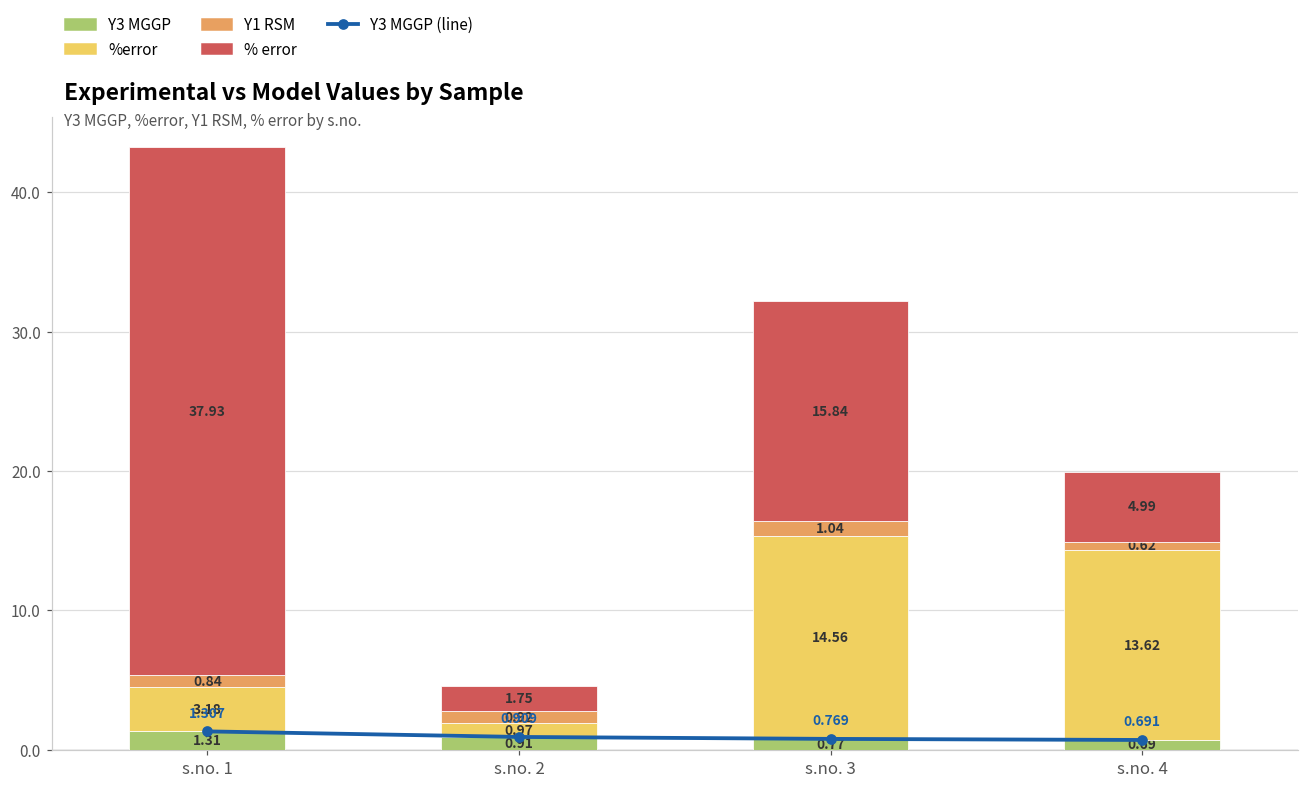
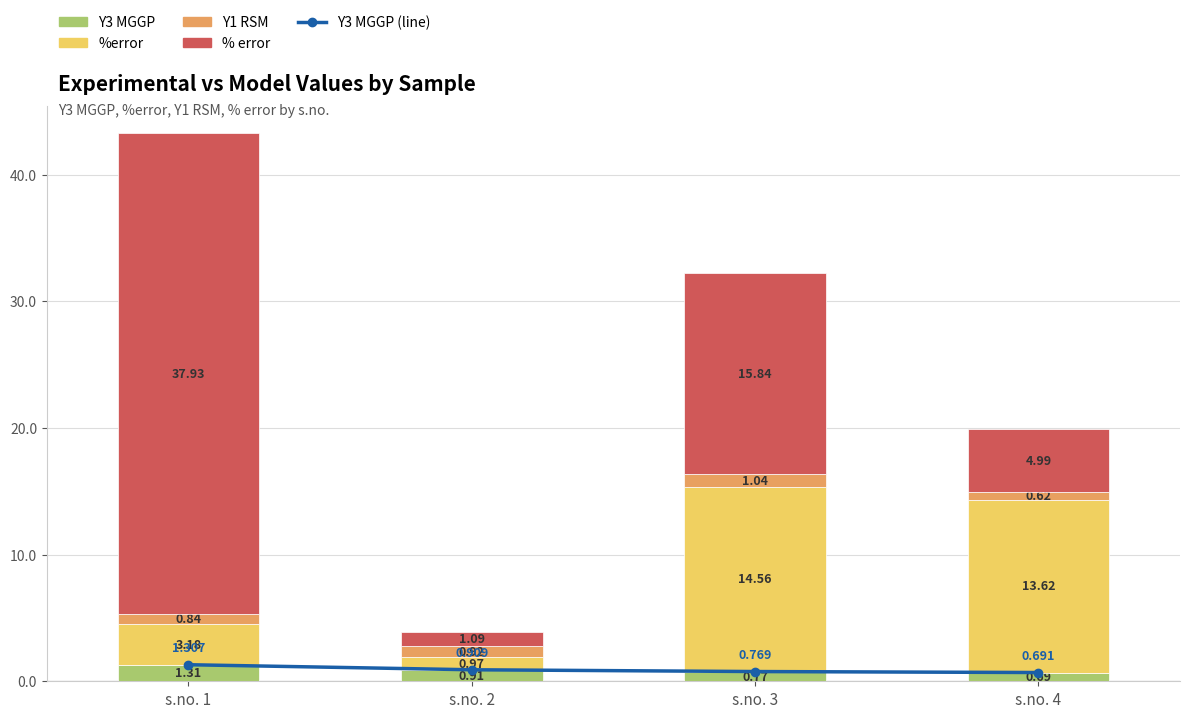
% error, s.no. 2: 1.75 -> 1.09
